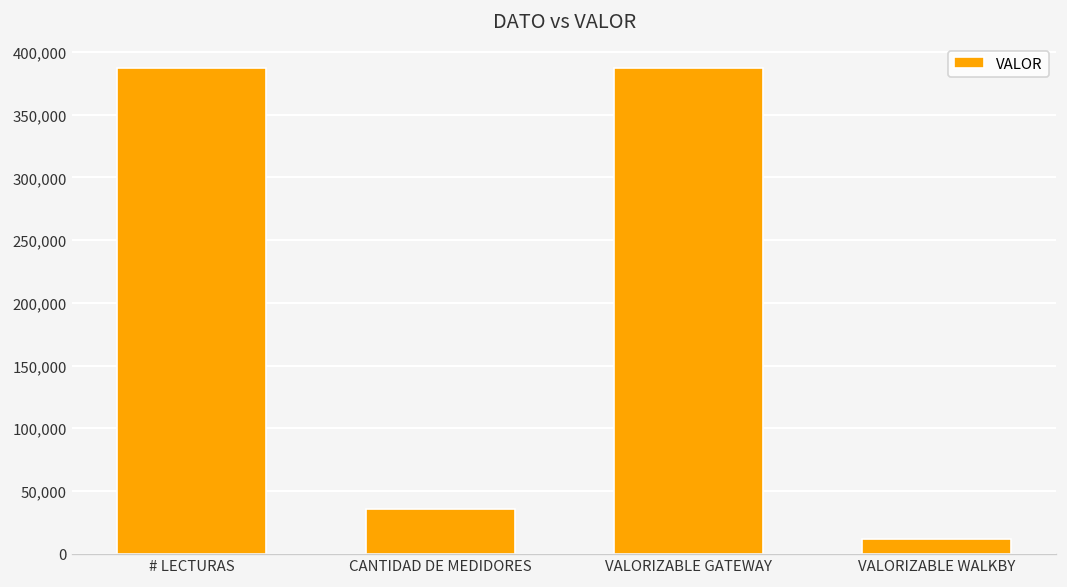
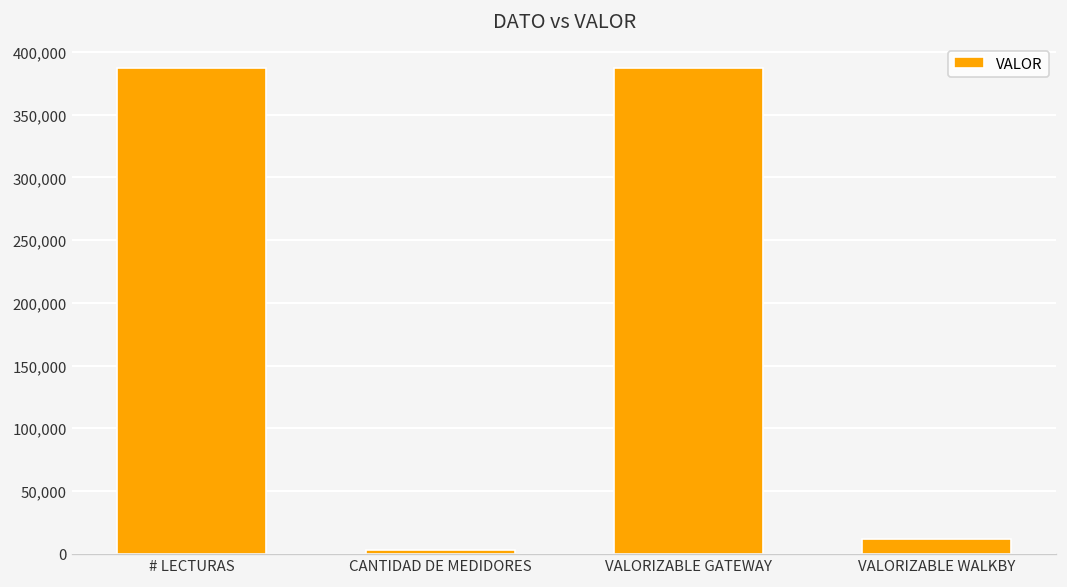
CANTIDAD DE MEDIDORES: 35,000 -> 3,000
